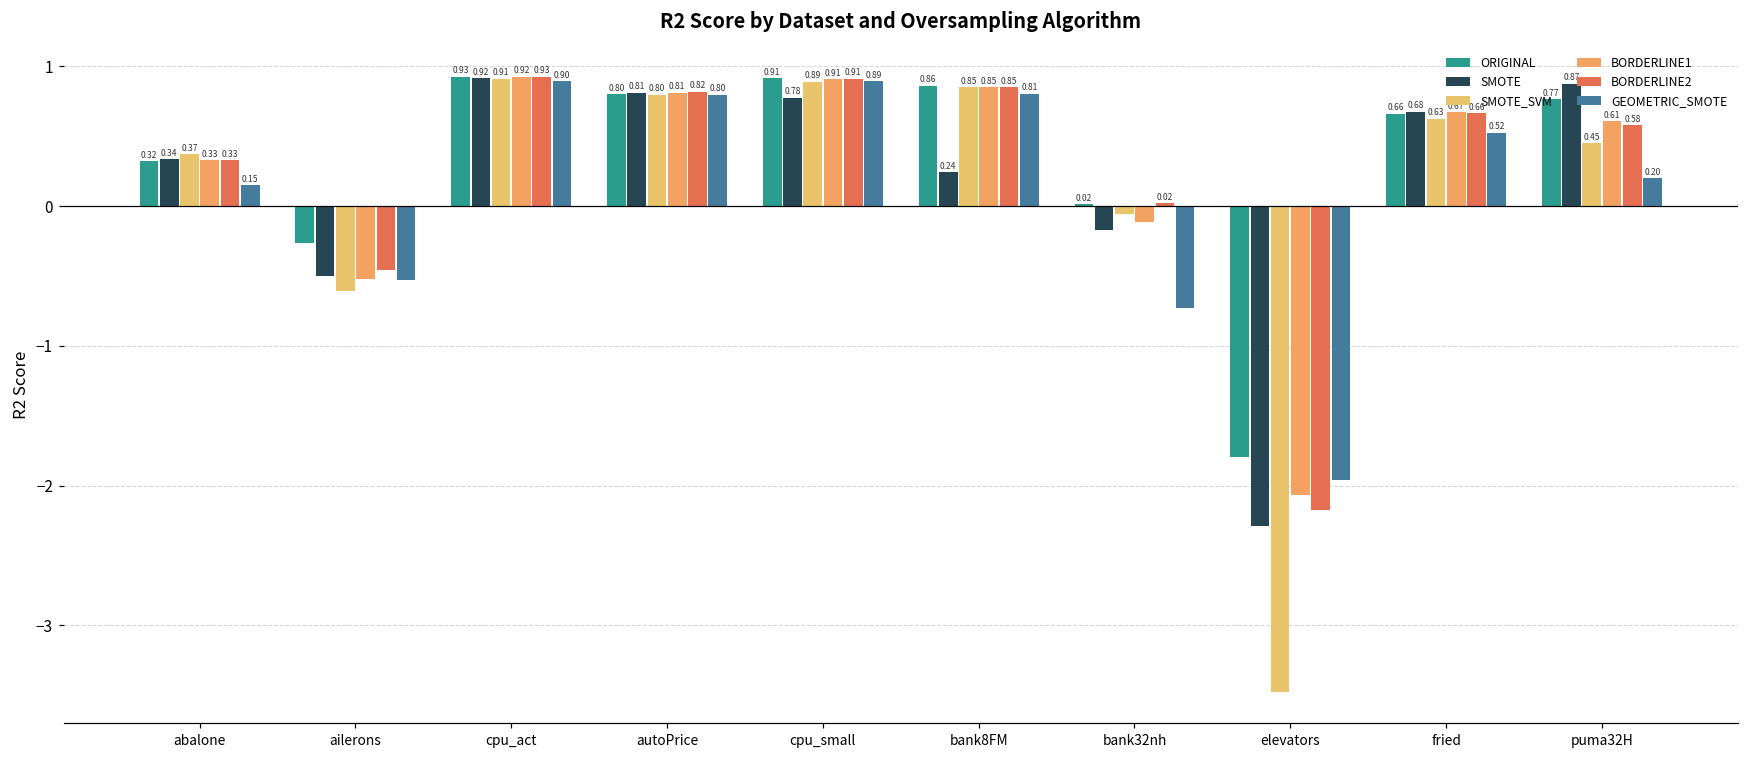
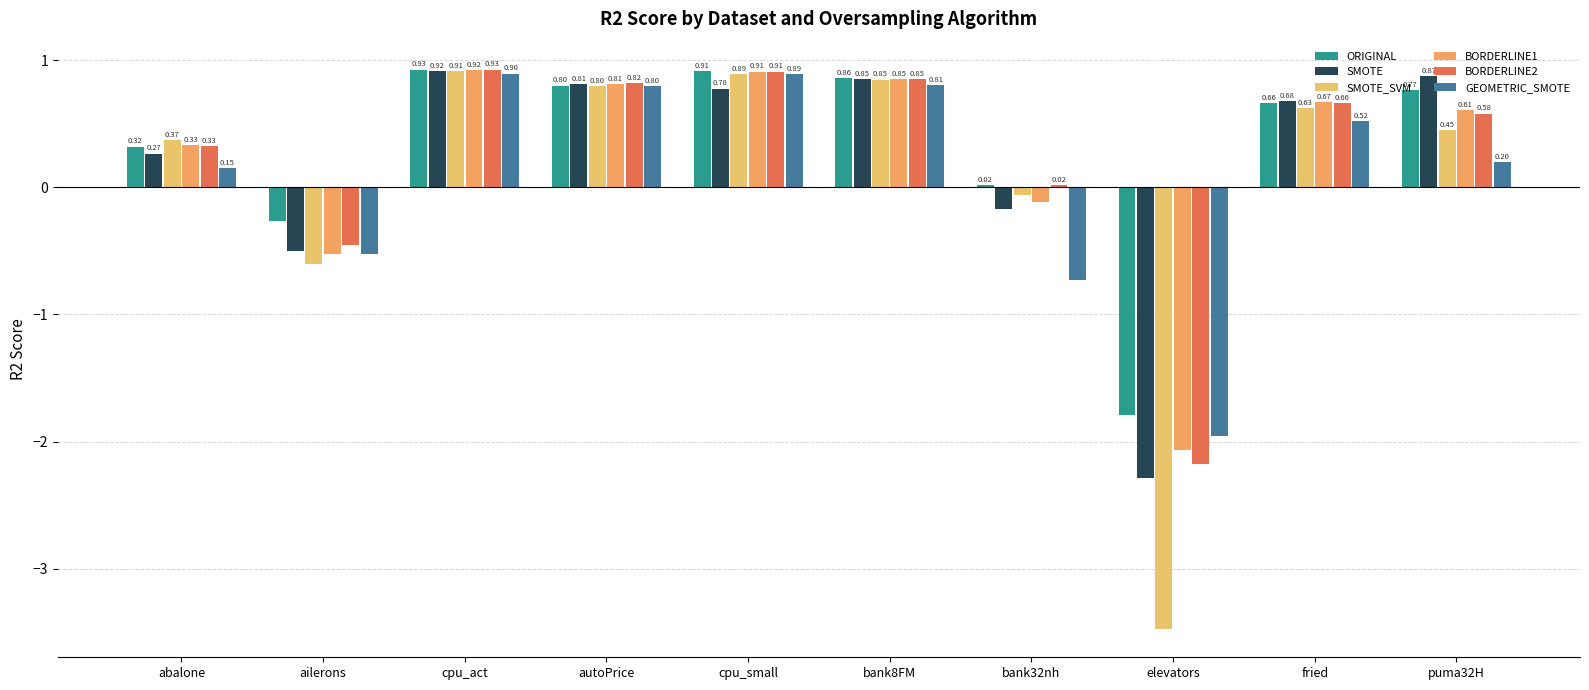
SMOTE, abalone: 0.34 -> 0.27
SMOTE, bank8FM: 0.24 -> 0.85
